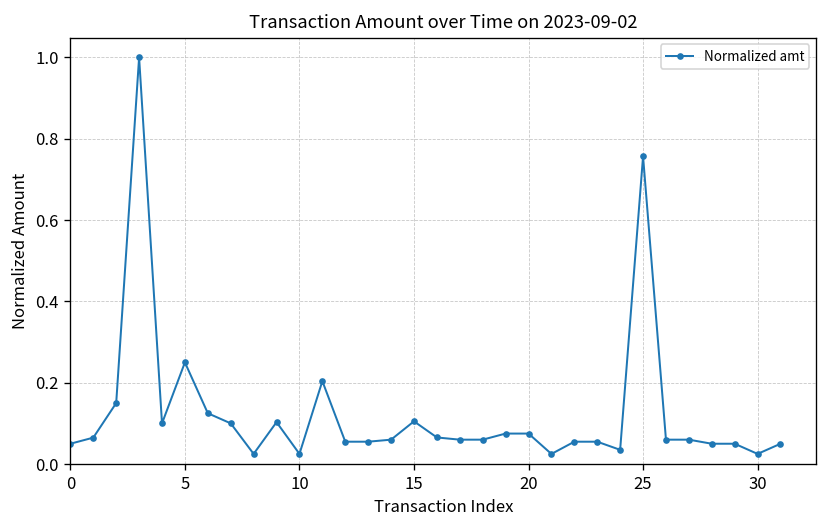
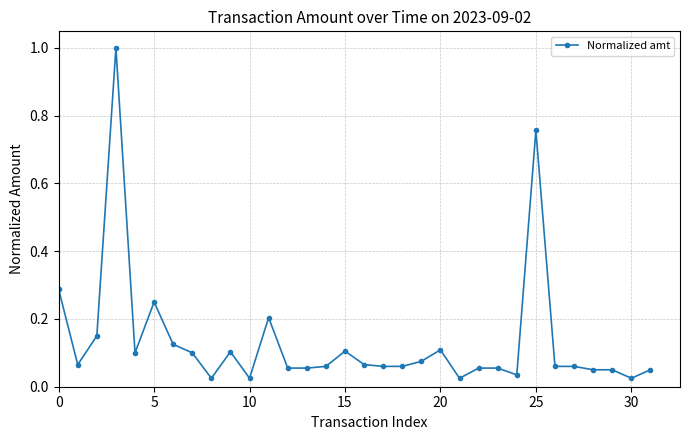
0: 0.05 -> 0.29
20: 0.08 -> 0.11
